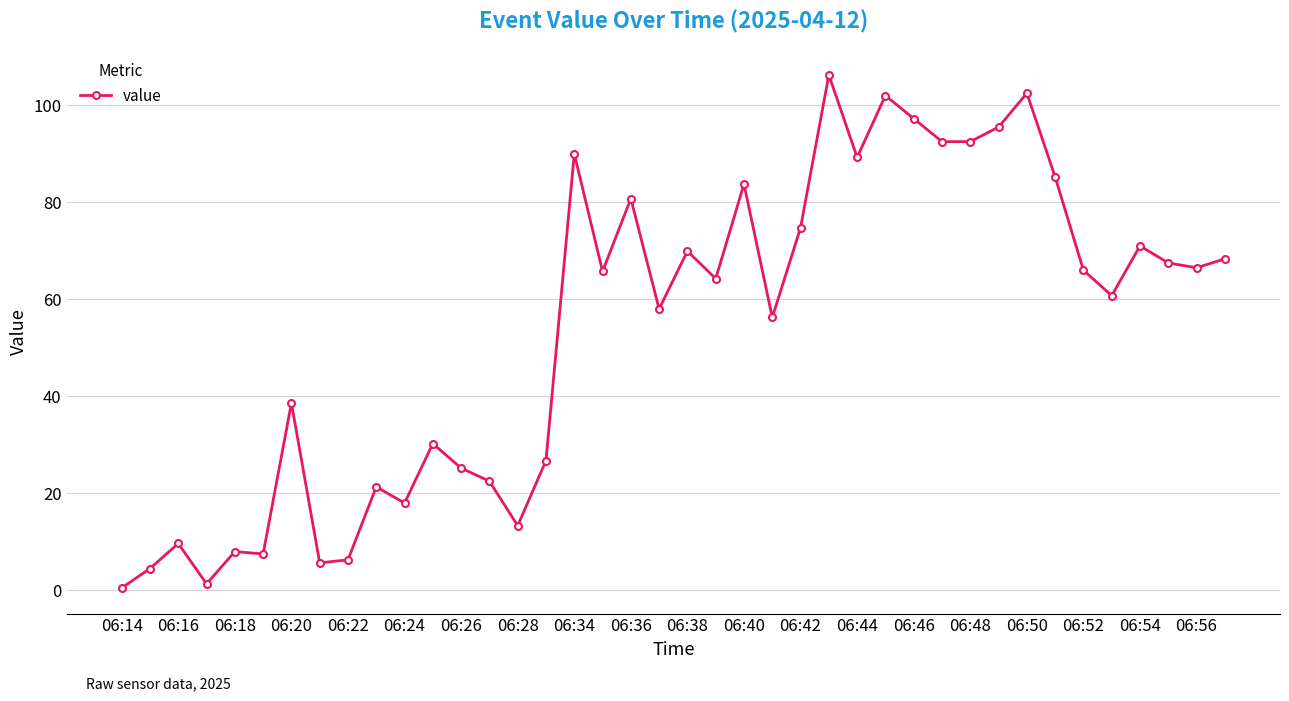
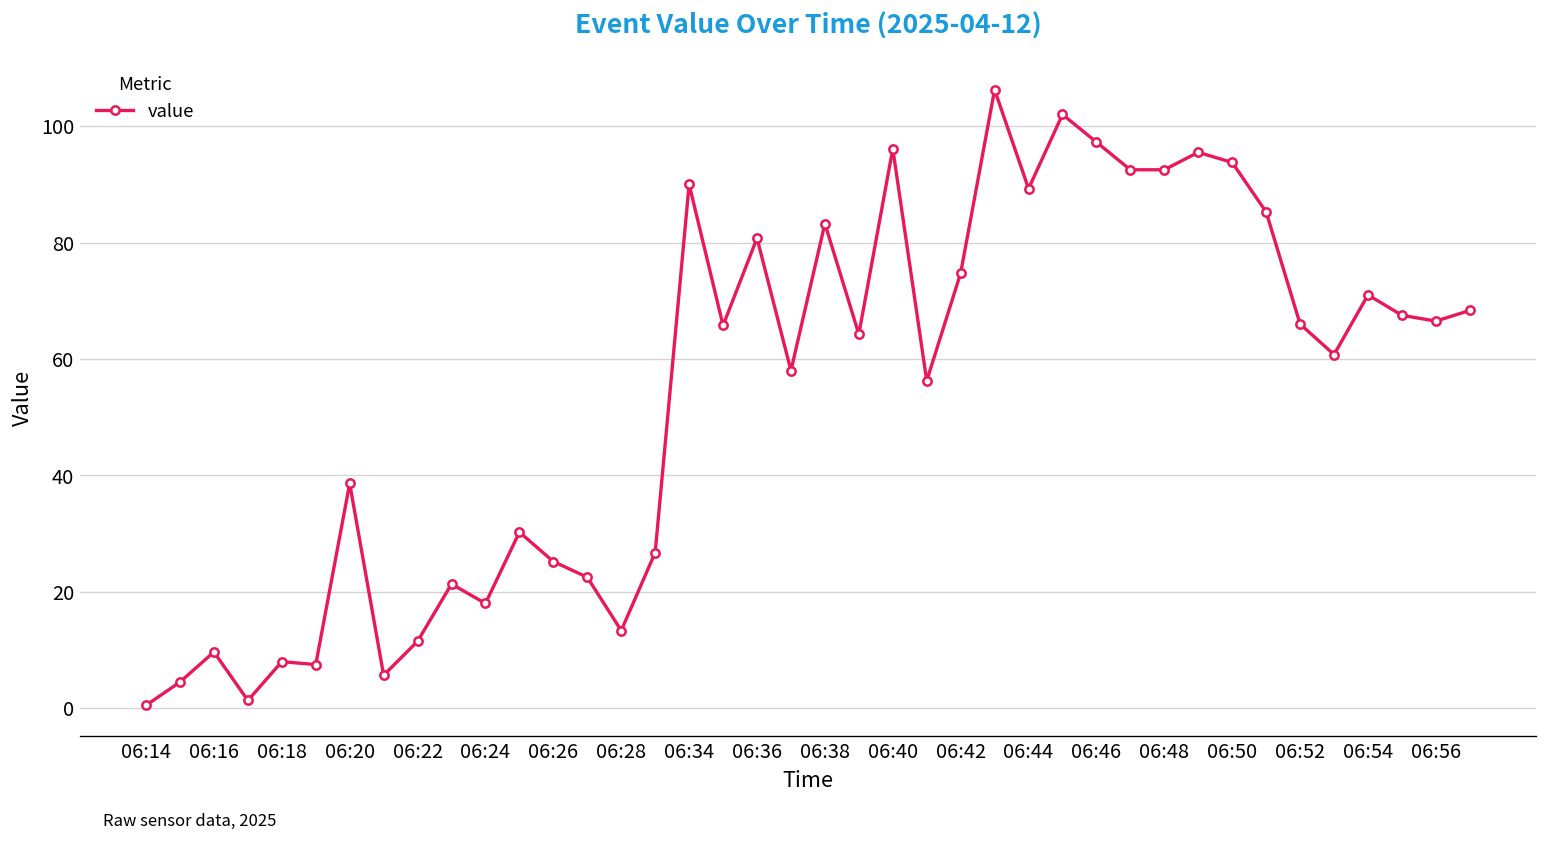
06:22: 6 -> 12
06:38: 70 -> 83
06:40: 84 -> 96
06:50: 102 -> 94
